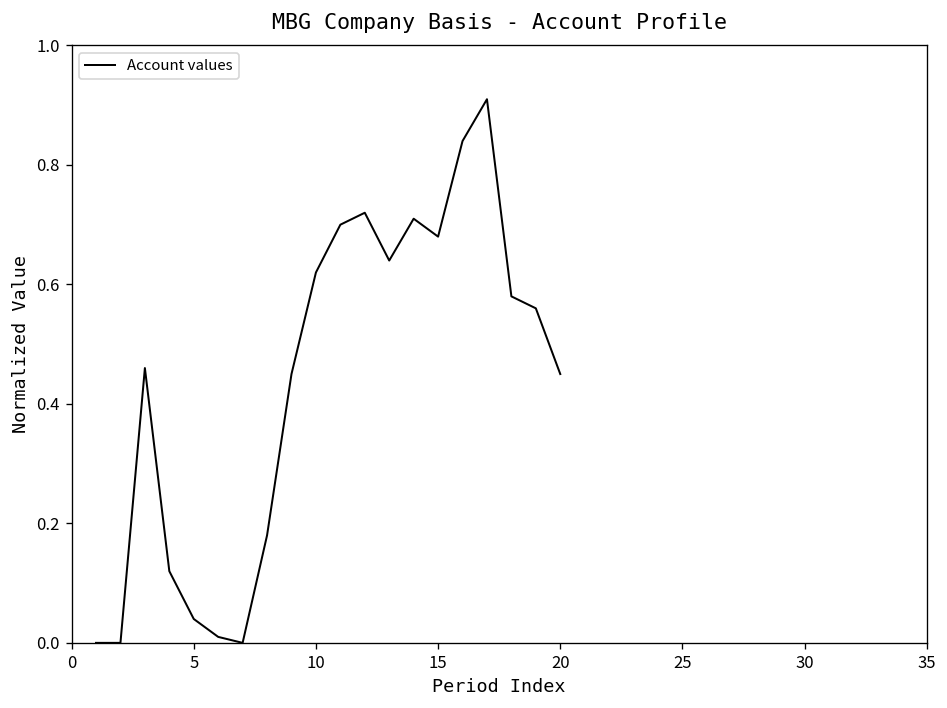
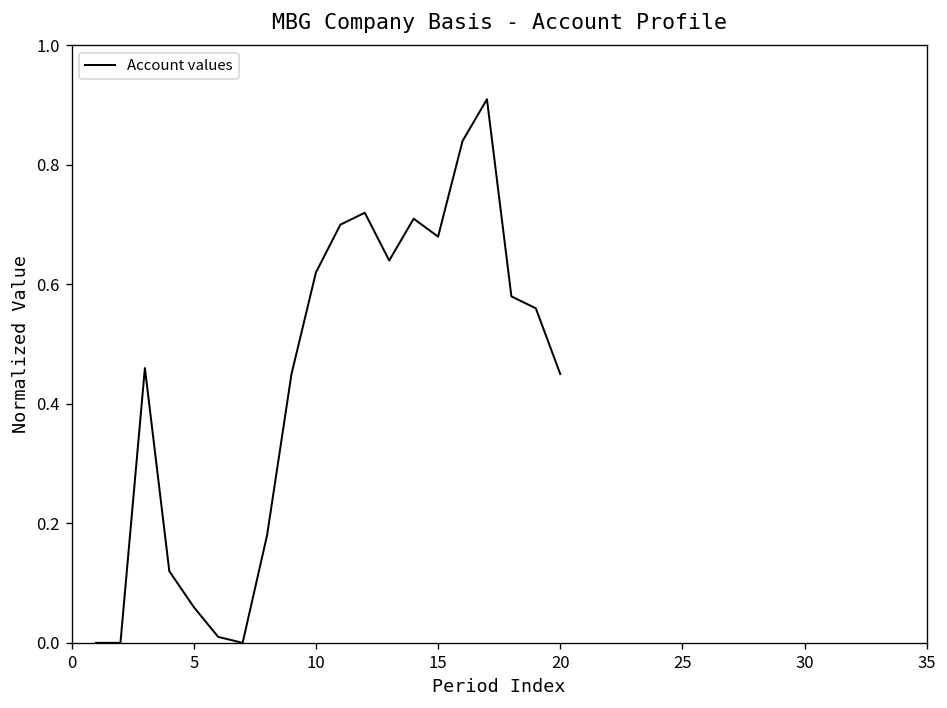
5: 0.04 -> 0.06
